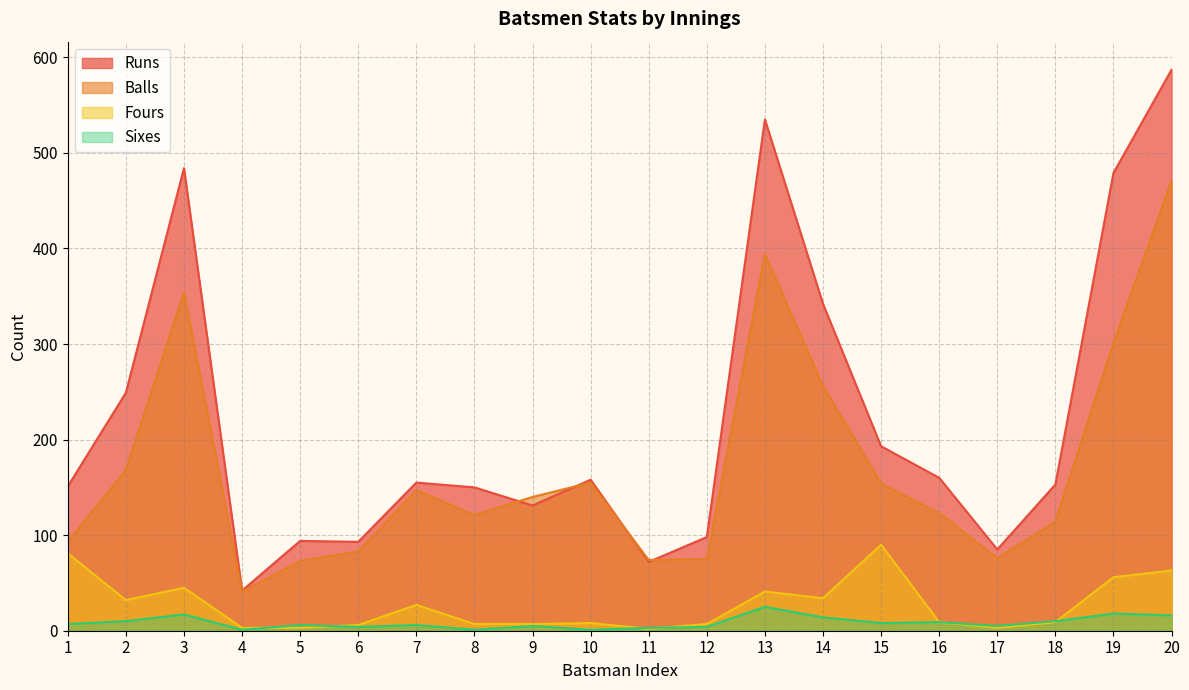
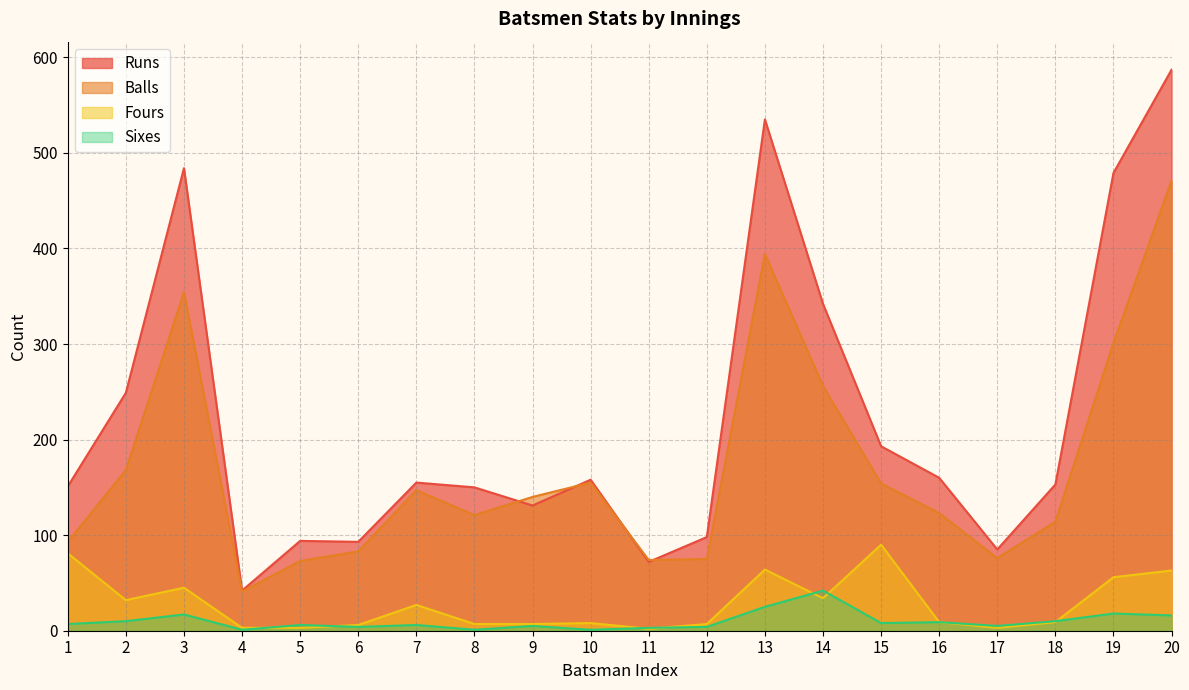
Fours, 13: 40 -> 60
Sixes, 14: 10 -> 40
